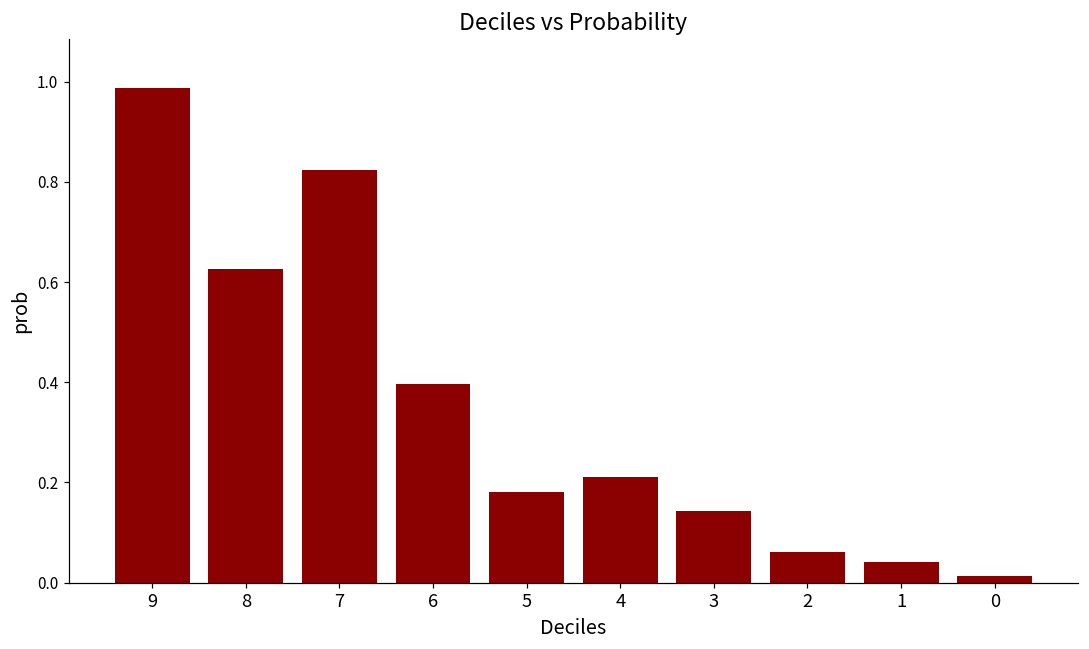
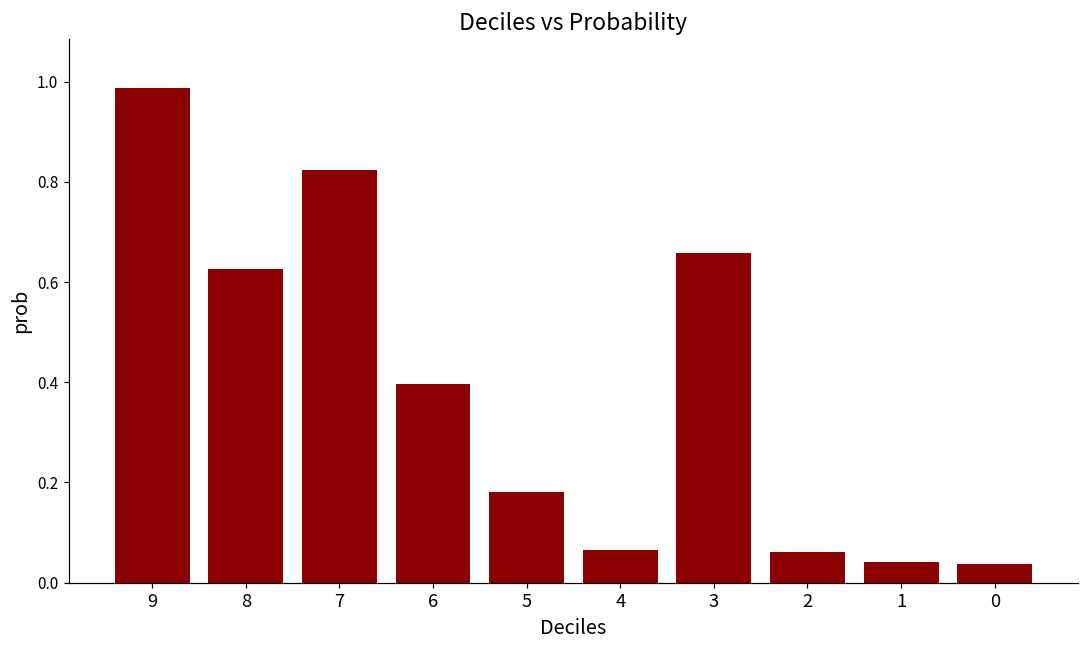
4: 0.21 -> 0.06
3: 0.14 -> 0.66
0: 0.01 -> 0.04
